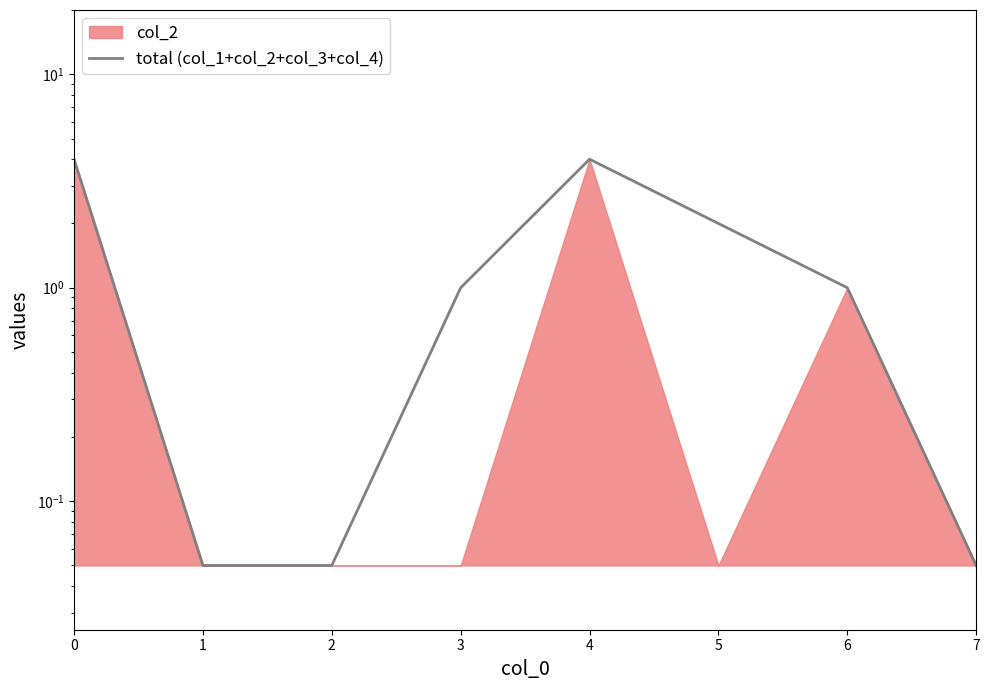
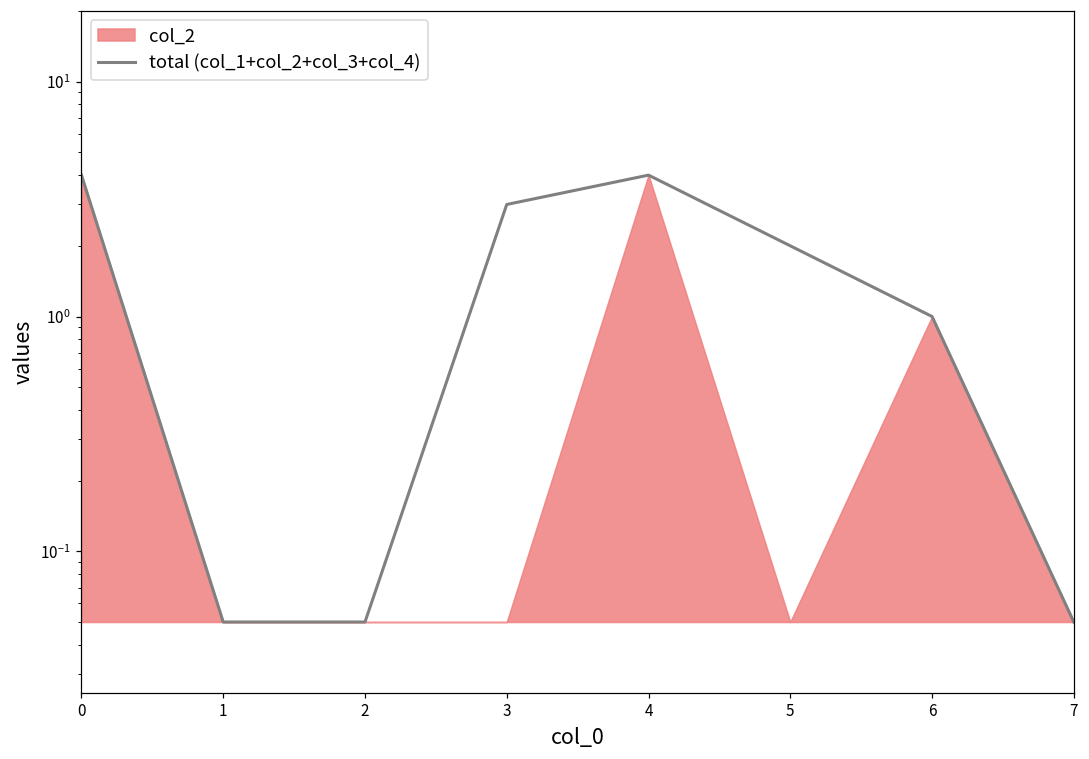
total (col_1+col_2+col_3+col_4), 3: 1 -> 3
